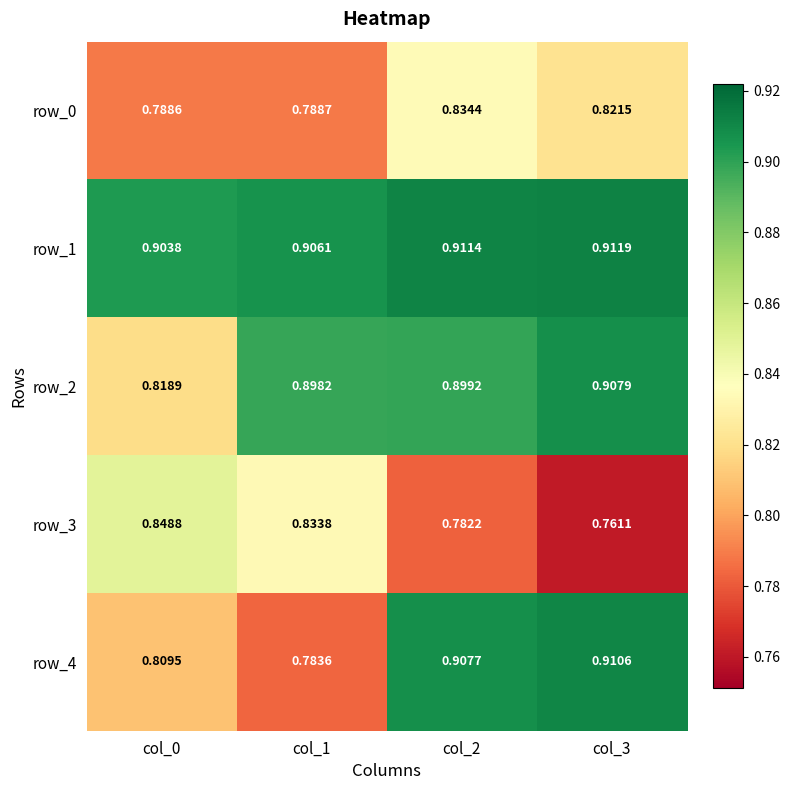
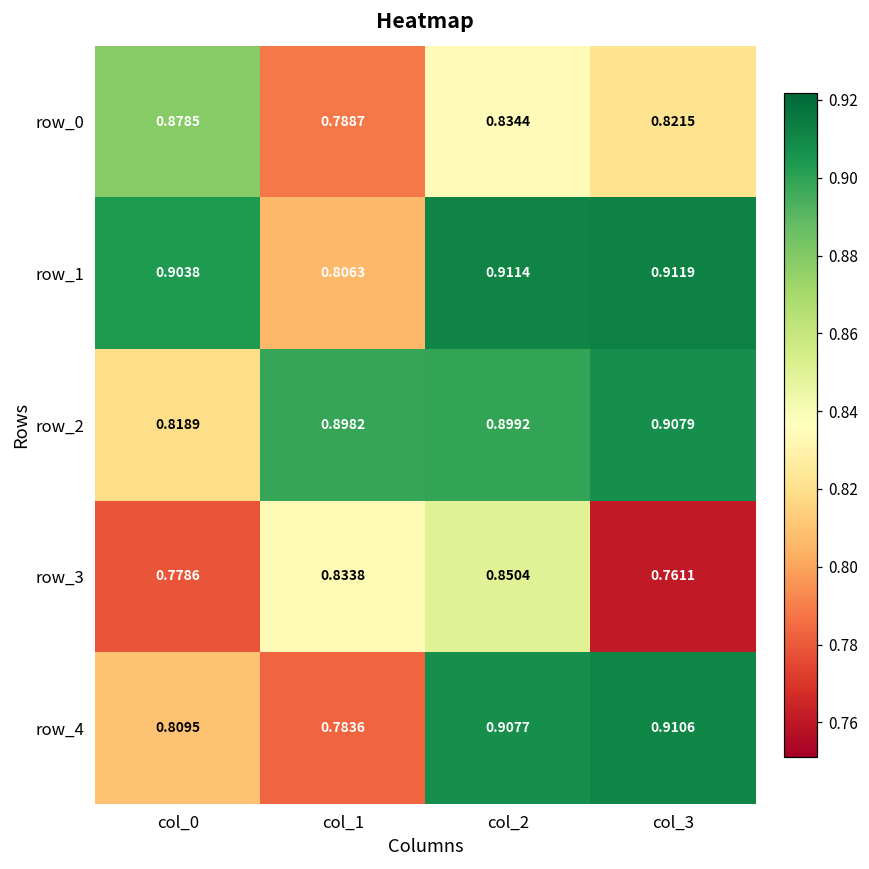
row_0, col_0: 0.7886 -> 0.8785
row_1, col_1: 0.9061 -> 0.8063
row_3, col_0: 0.8488 -> 0.7786
row_3, col_2: 0.7822 -> 0.8504
